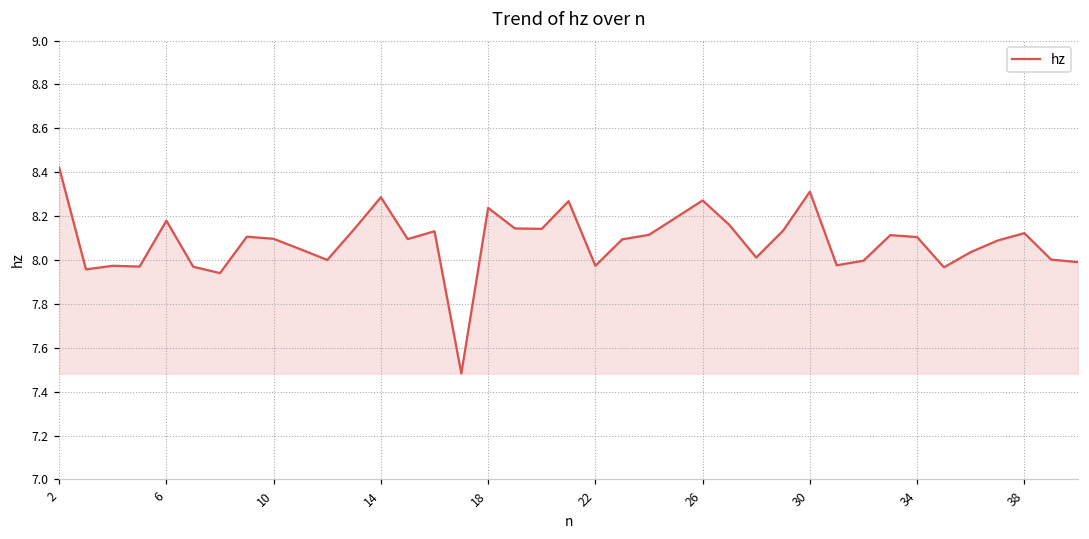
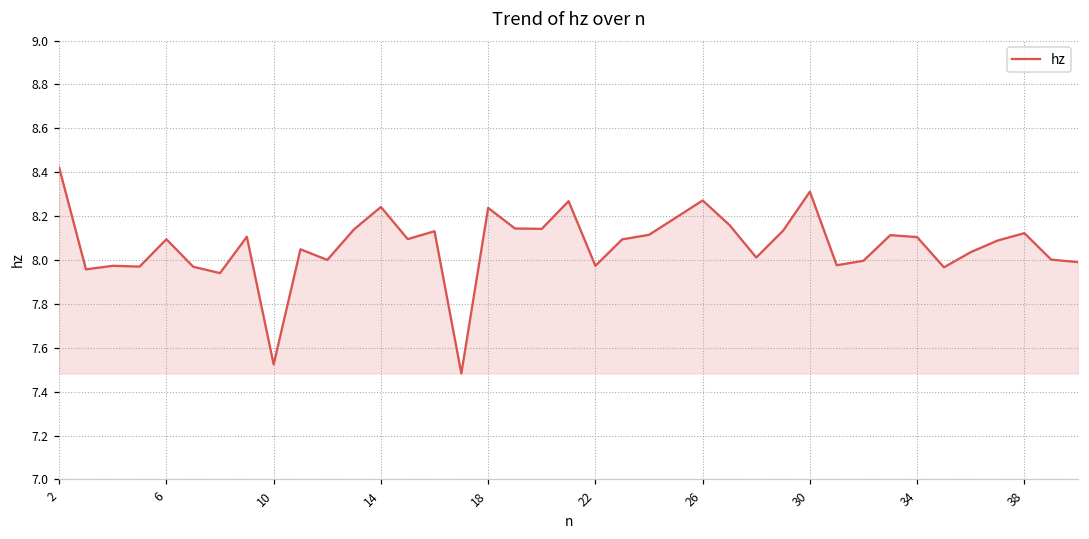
6: 8.18 -> 8.09
10: 8.10 -> 7.52
14: 8.29 -> 8.24
